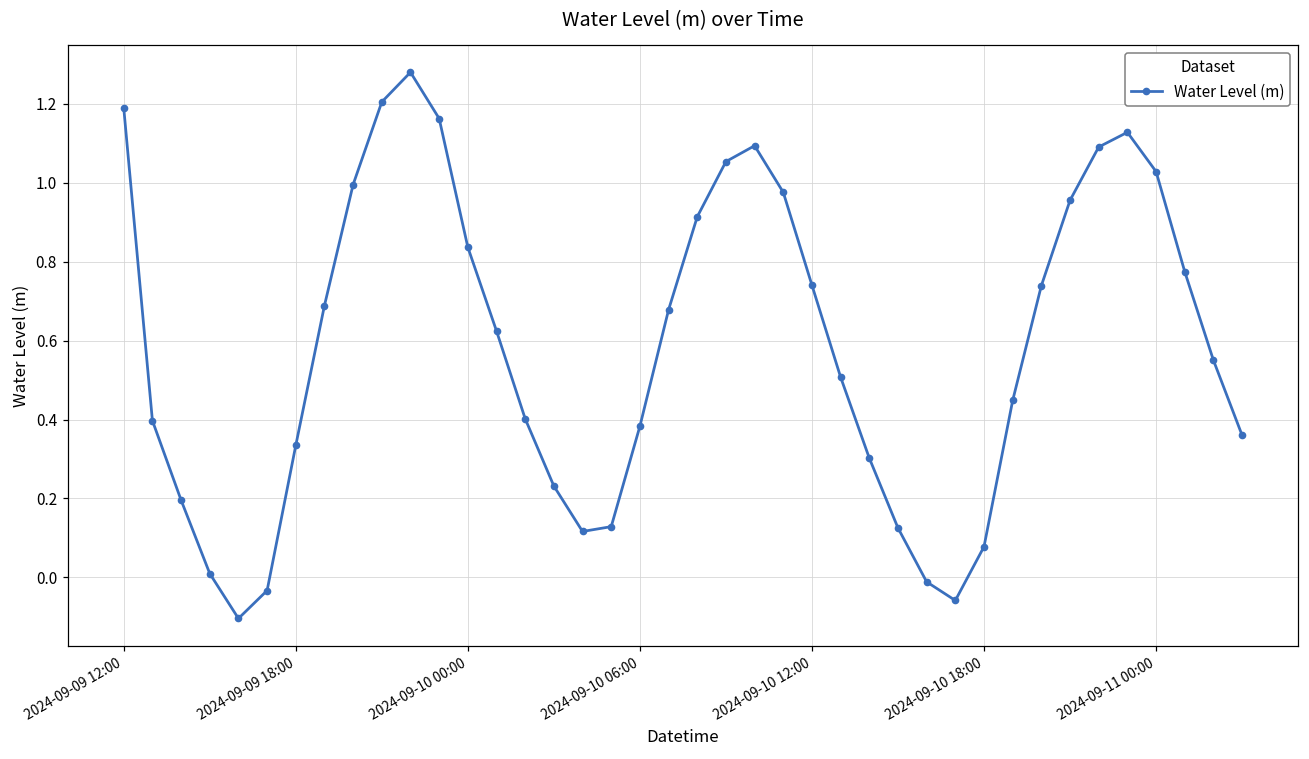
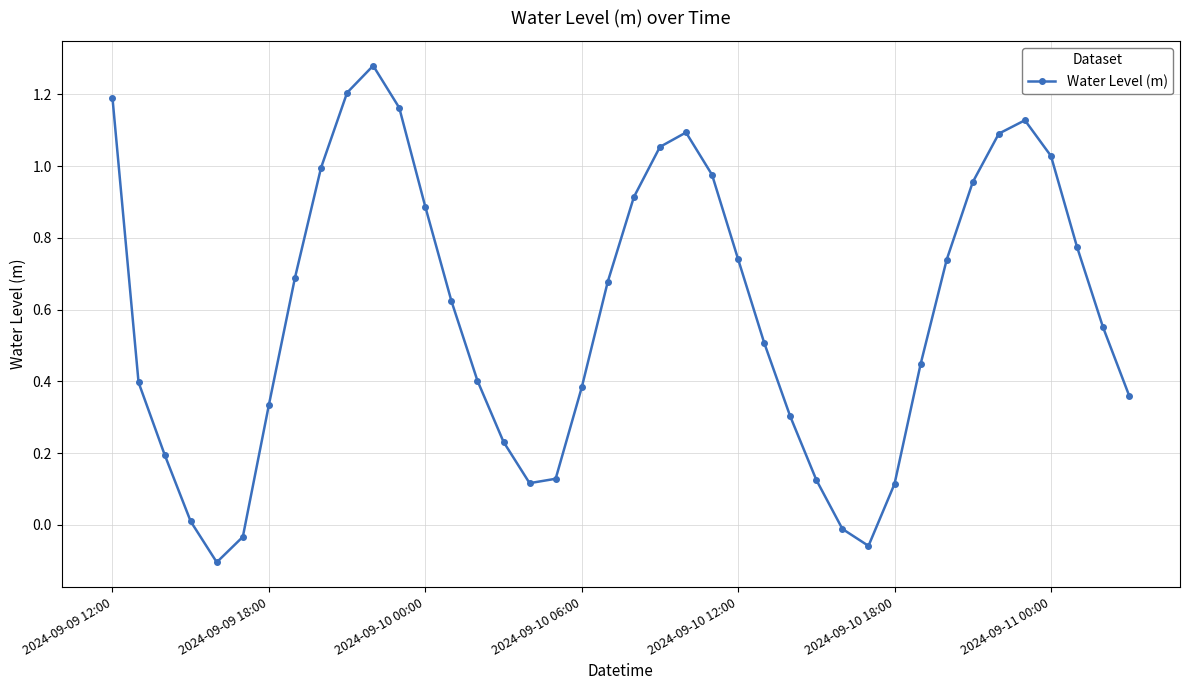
2024-09-10 00:00: 0.84 -> 0.89
2024-09-10 18:00: 0.08 -> 0.11
